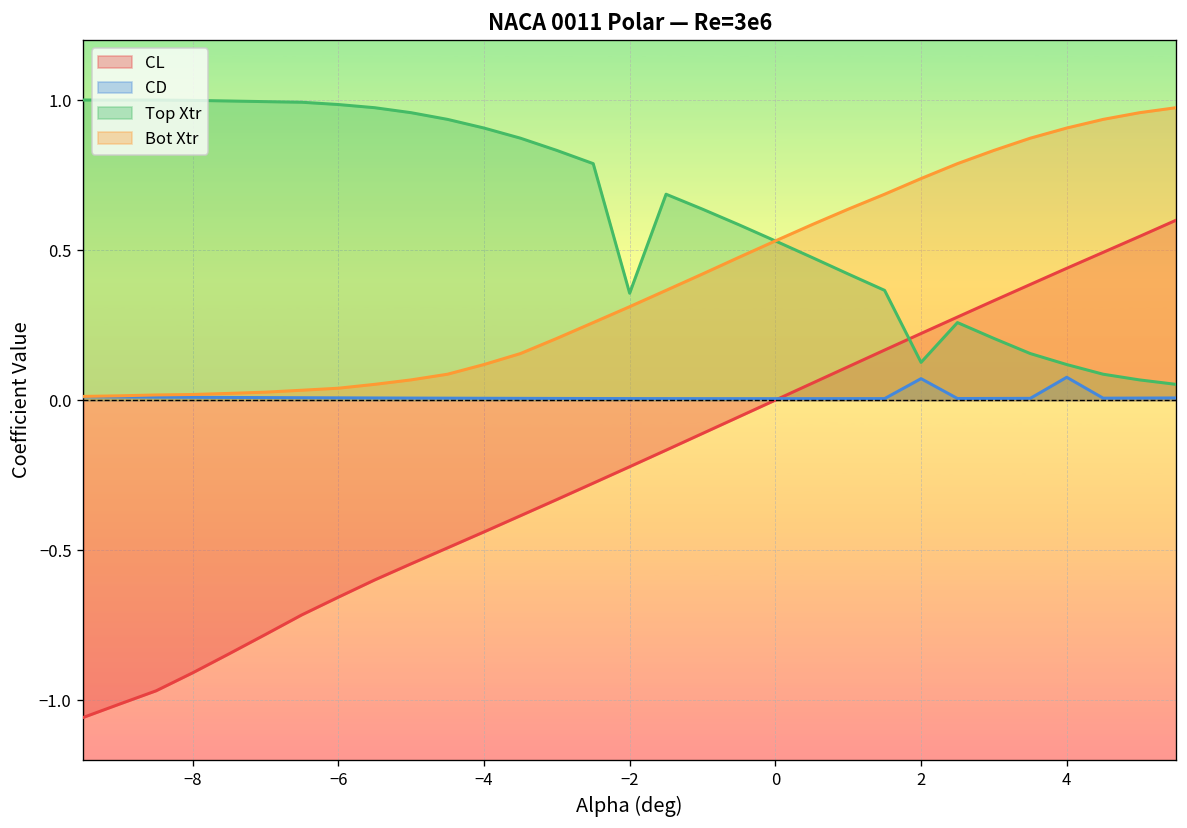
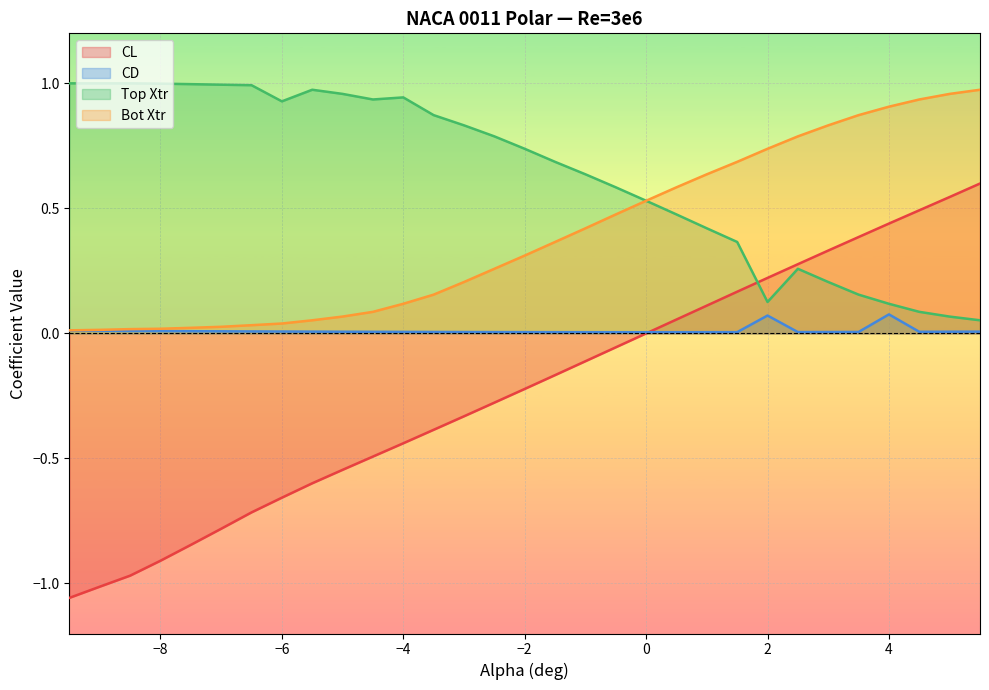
Top Xtr, −6: 0.99 -> 0.93
Top Xtr, −4: 0.91 -> 0.94
Top Xtr, −2: 0.36 -> 0.74
